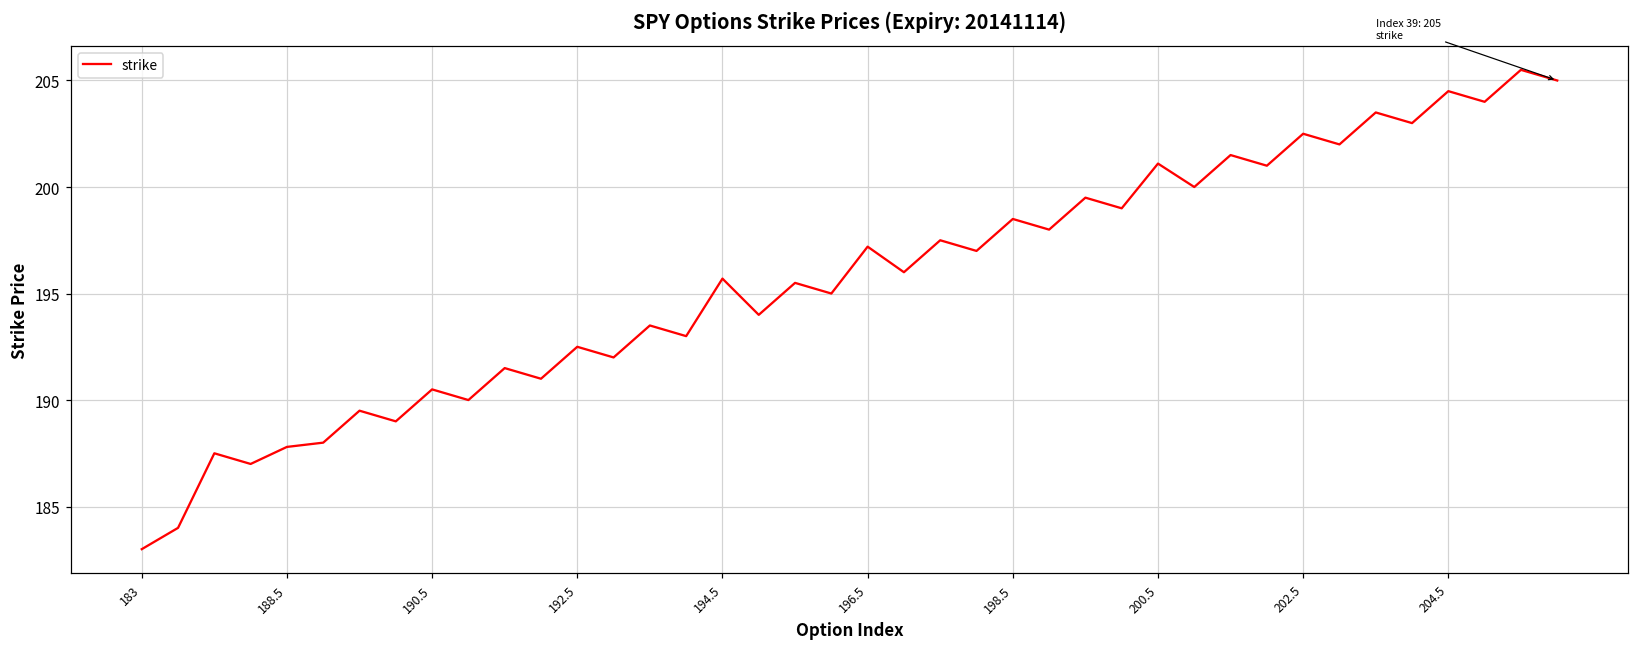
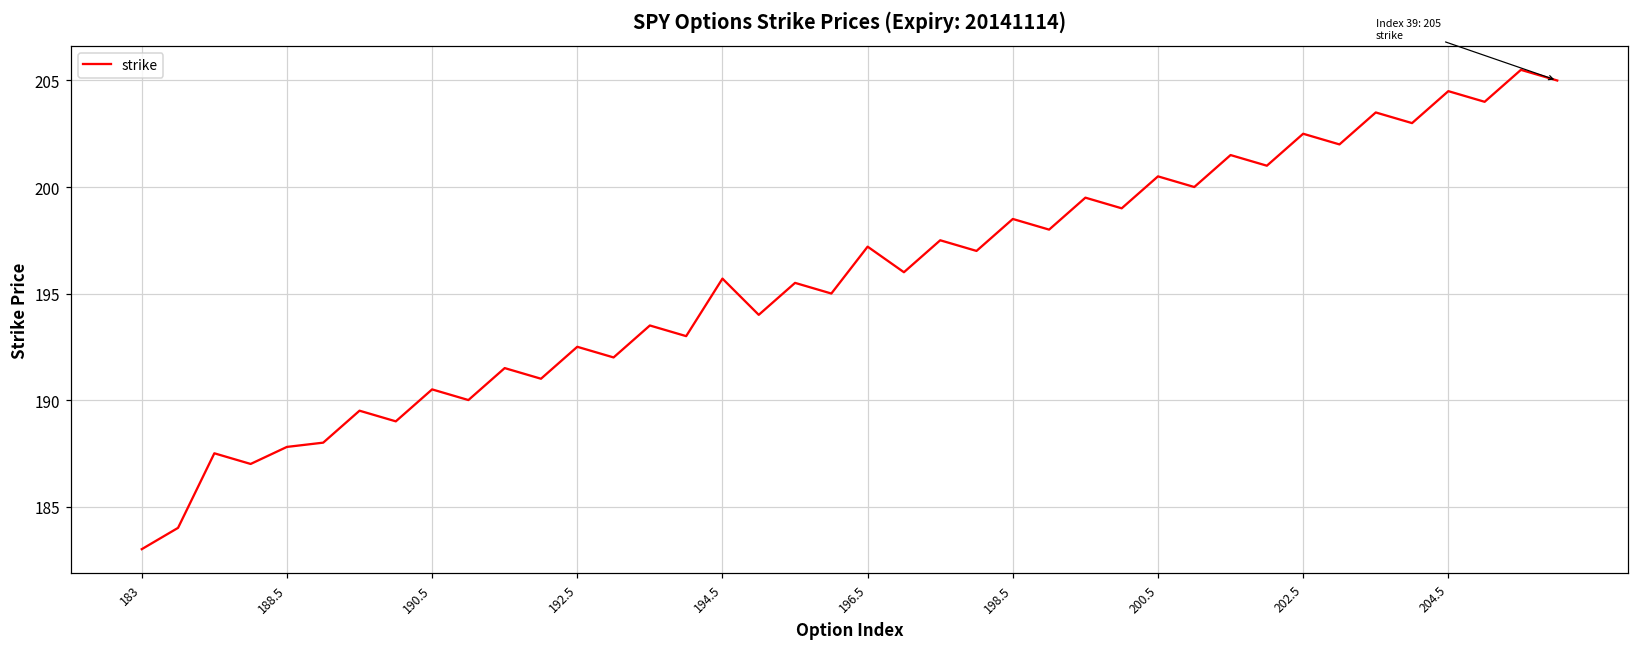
200.5: 201.1 -> 200.5
